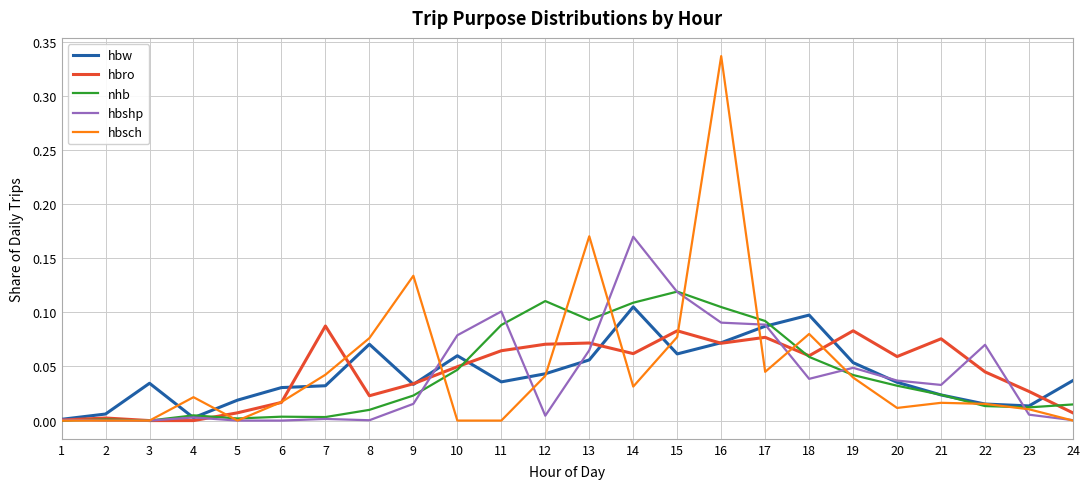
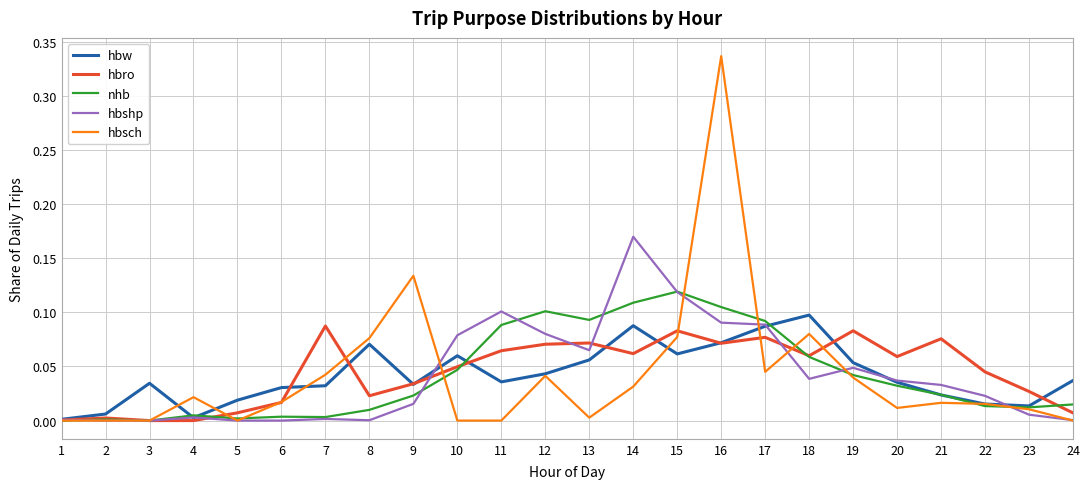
nhb, 12: 0.111 -> 0.101
hbshp, 12: 0.005 -> 0.080
hbsch, 13: 0.170 -> 0.003
hbw, 14: 0.105 -> 0.088
hbshp, 22: 0.070 -> 0.023
